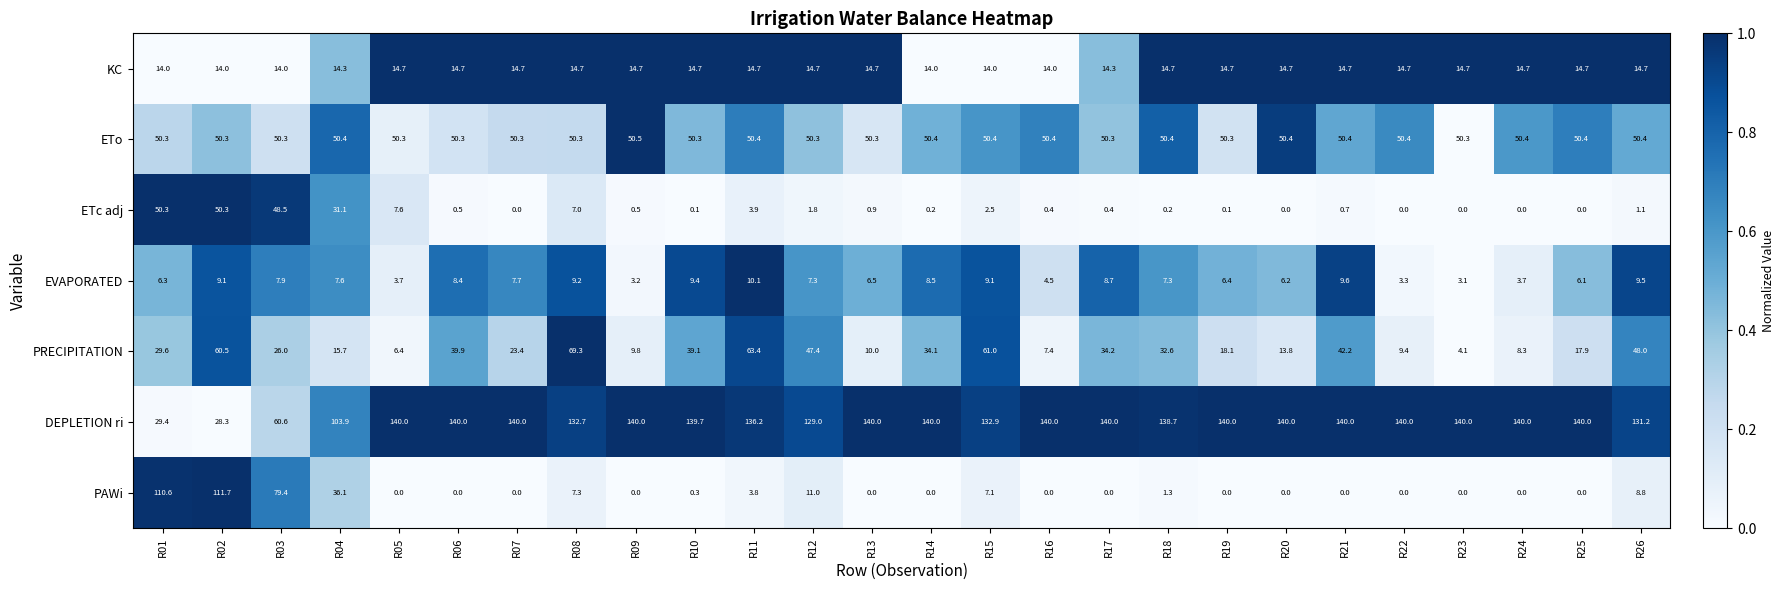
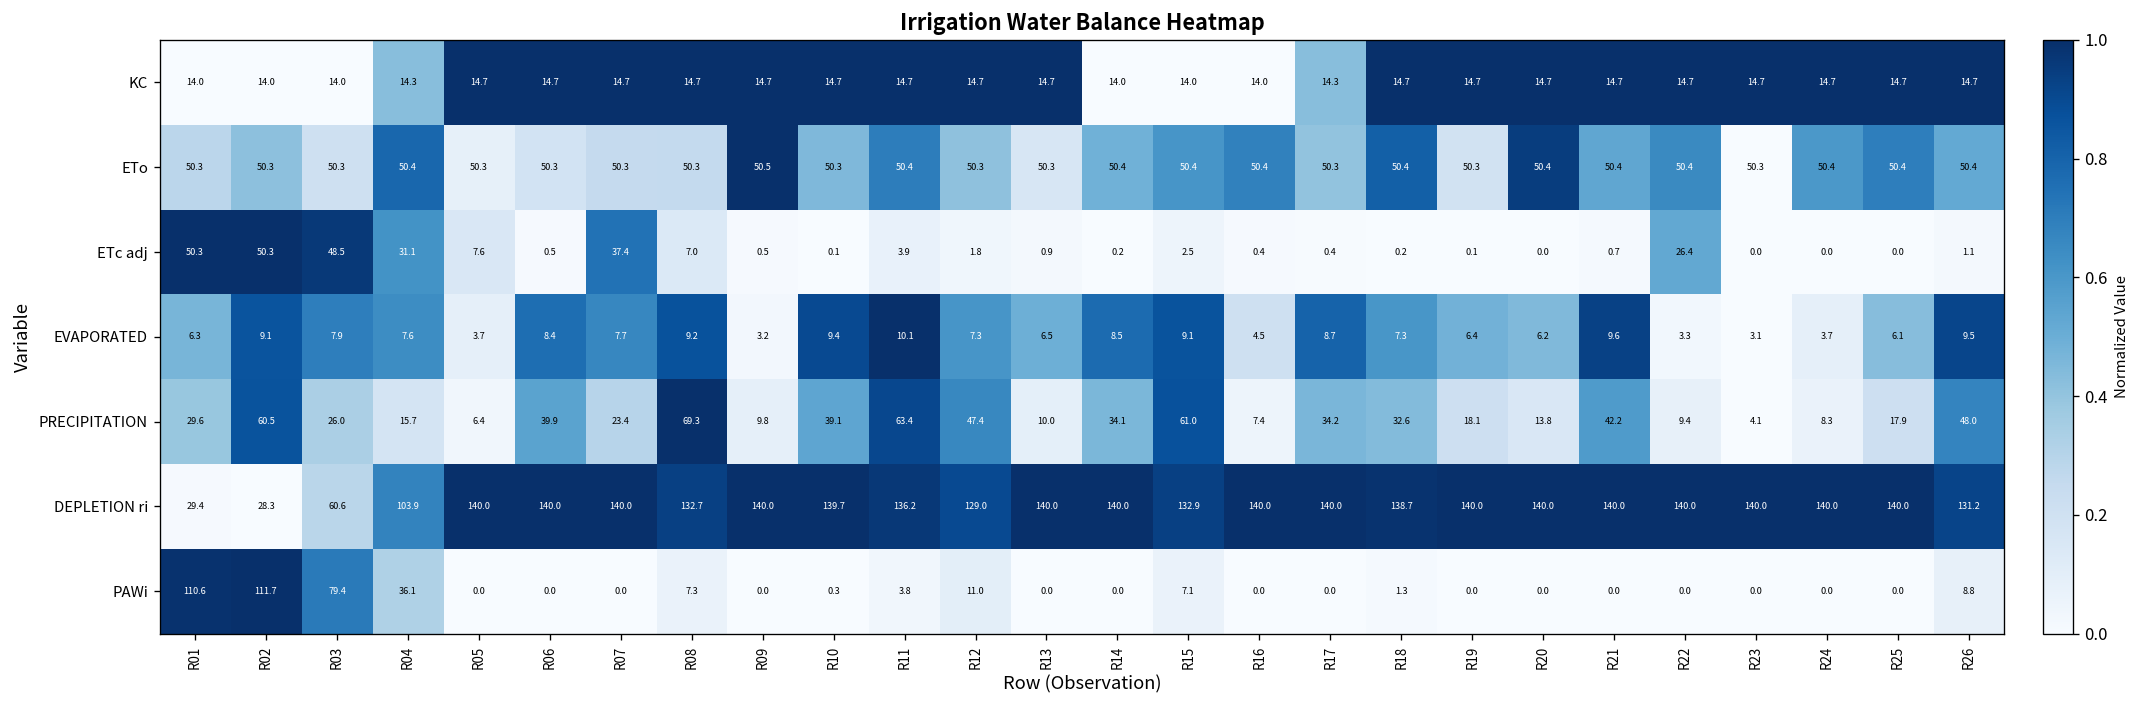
ETc adj, R07: 0.0 -> 37.4
ETc adj, R22: 0.0 -> 26.4
